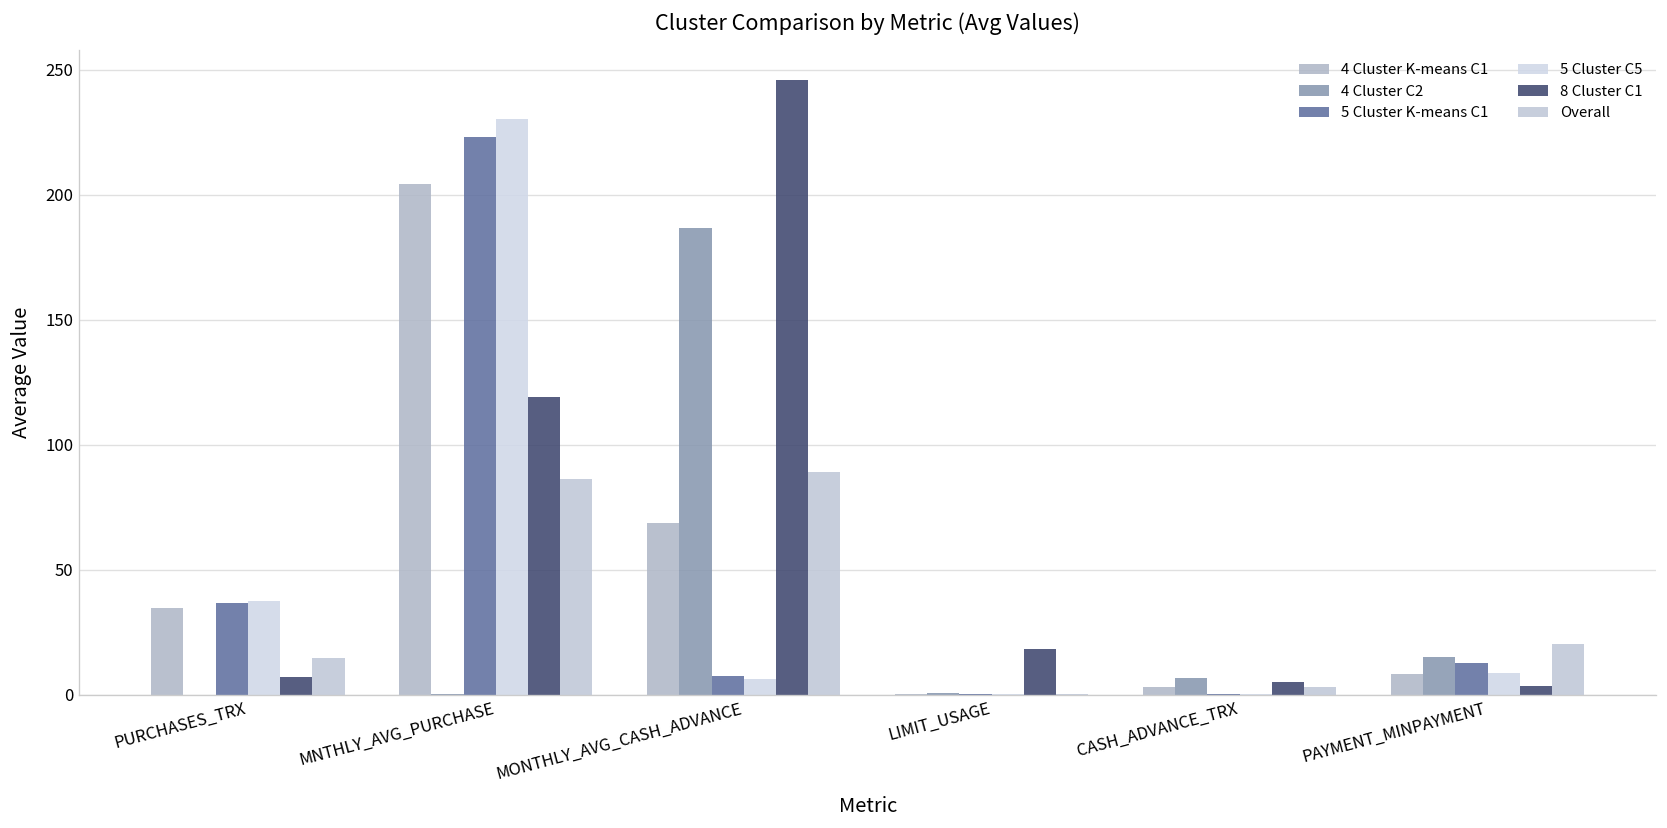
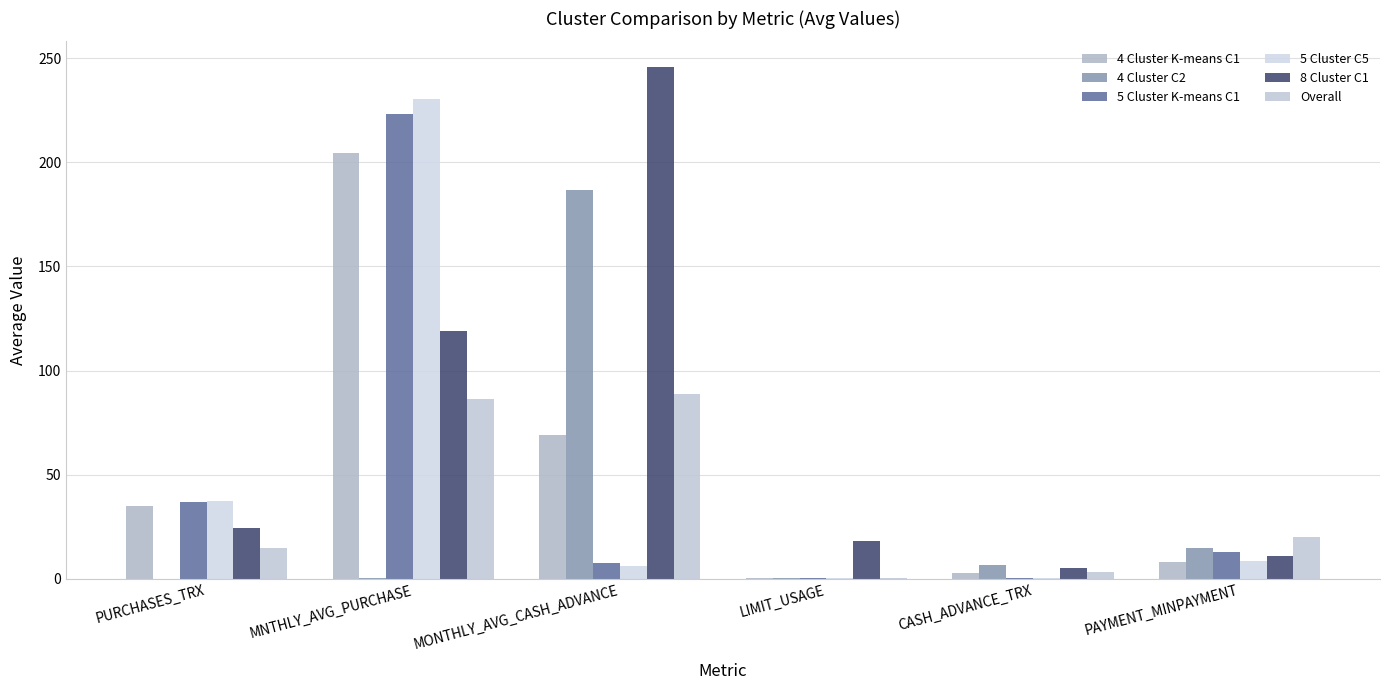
8 Cluster C1, PURCHASES_TRX: 7 -> 24
8 Cluster C1, PAYMENT_MINPAYMENT: 4 -> 11
